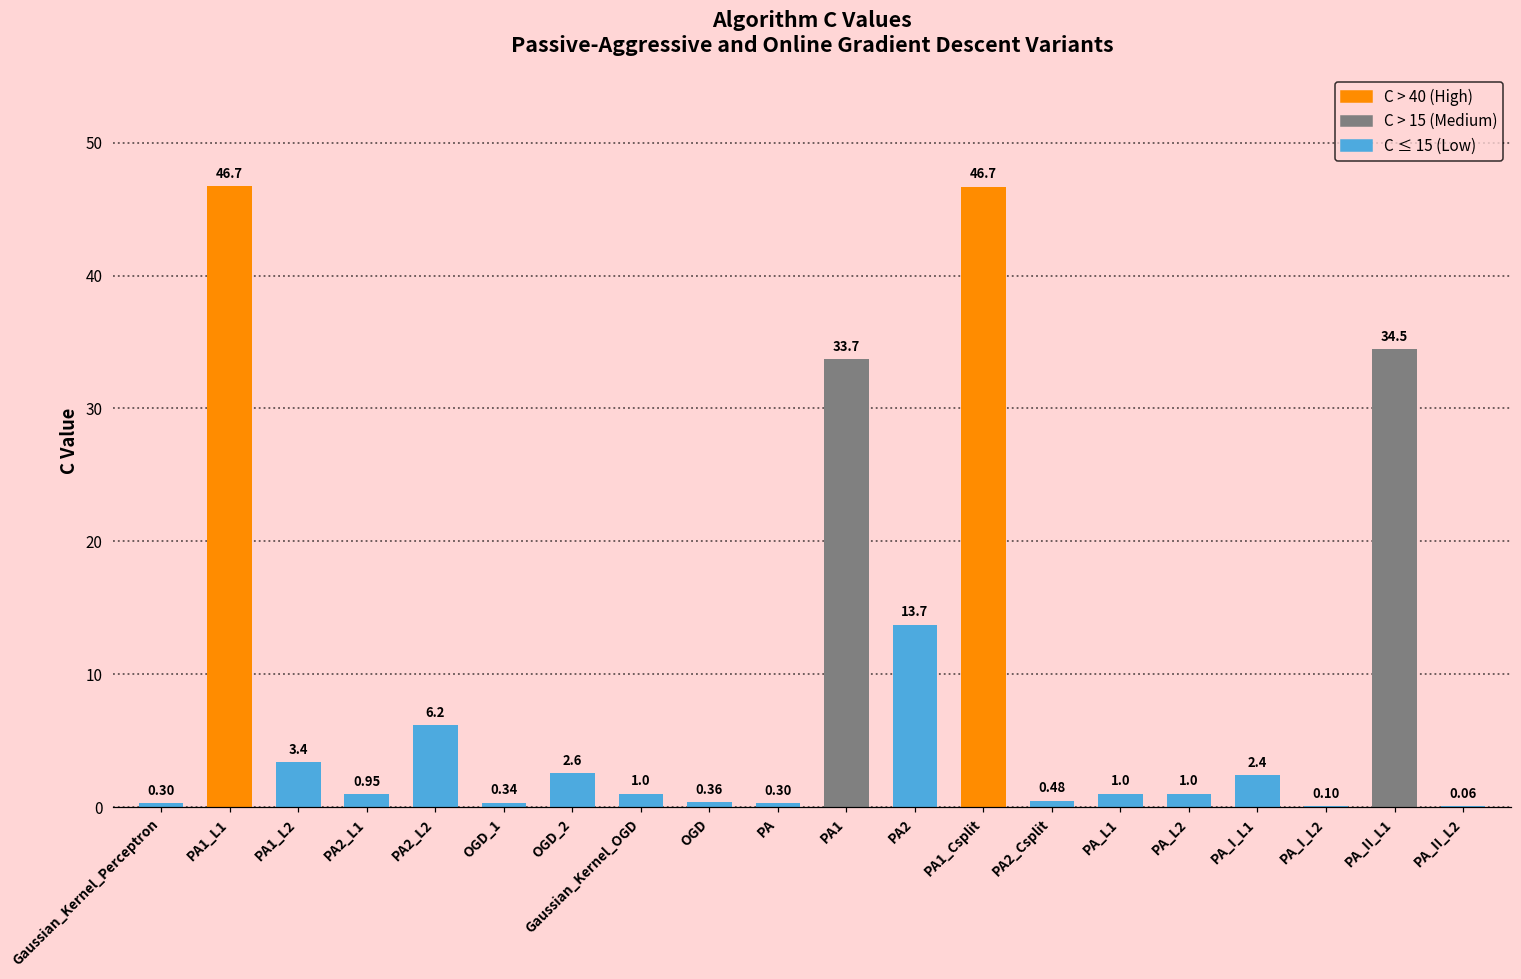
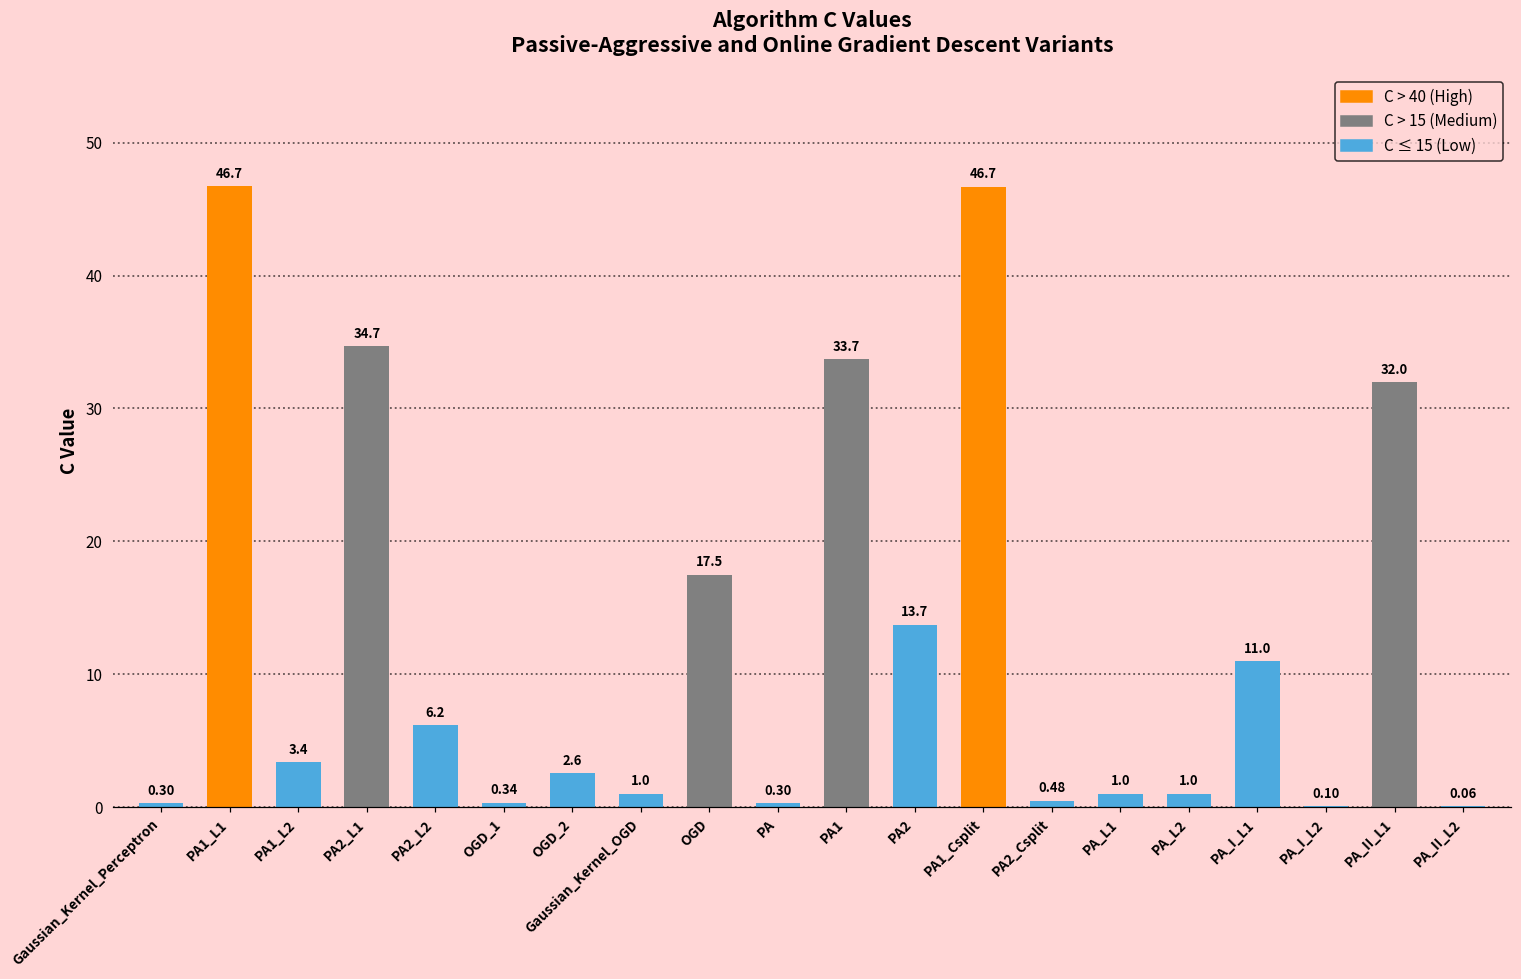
PA2_L1: 0.95 -> 34.7
OGD: 0.36 -> 17.5
PA_I_L1: 2.4 -> 11.0
PA_II_L1: 34.5 -> 32.0
